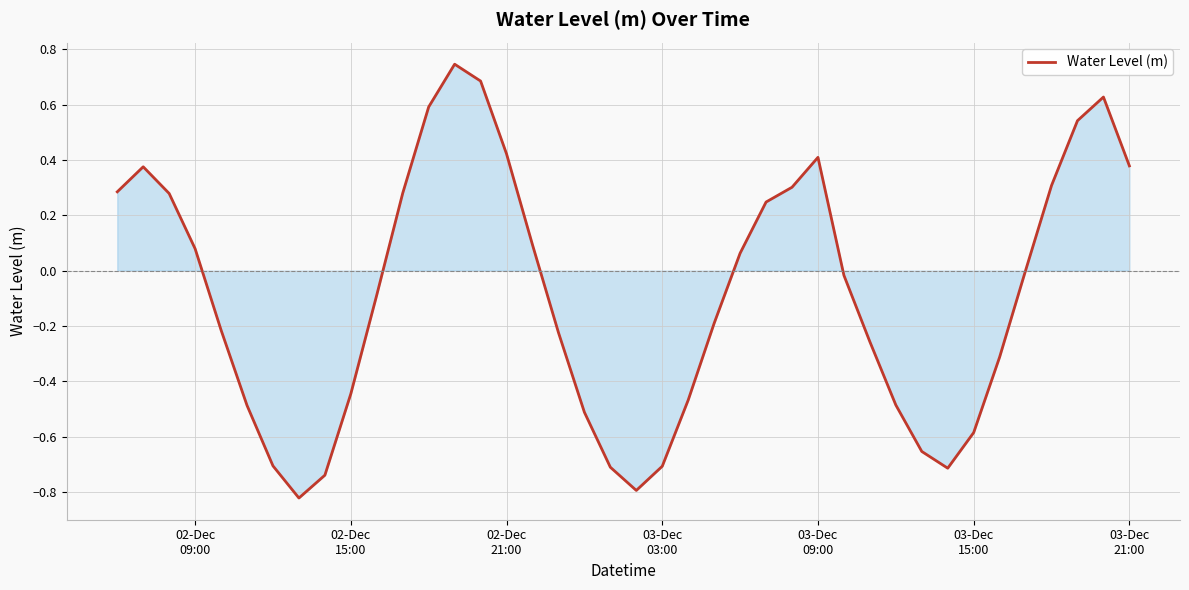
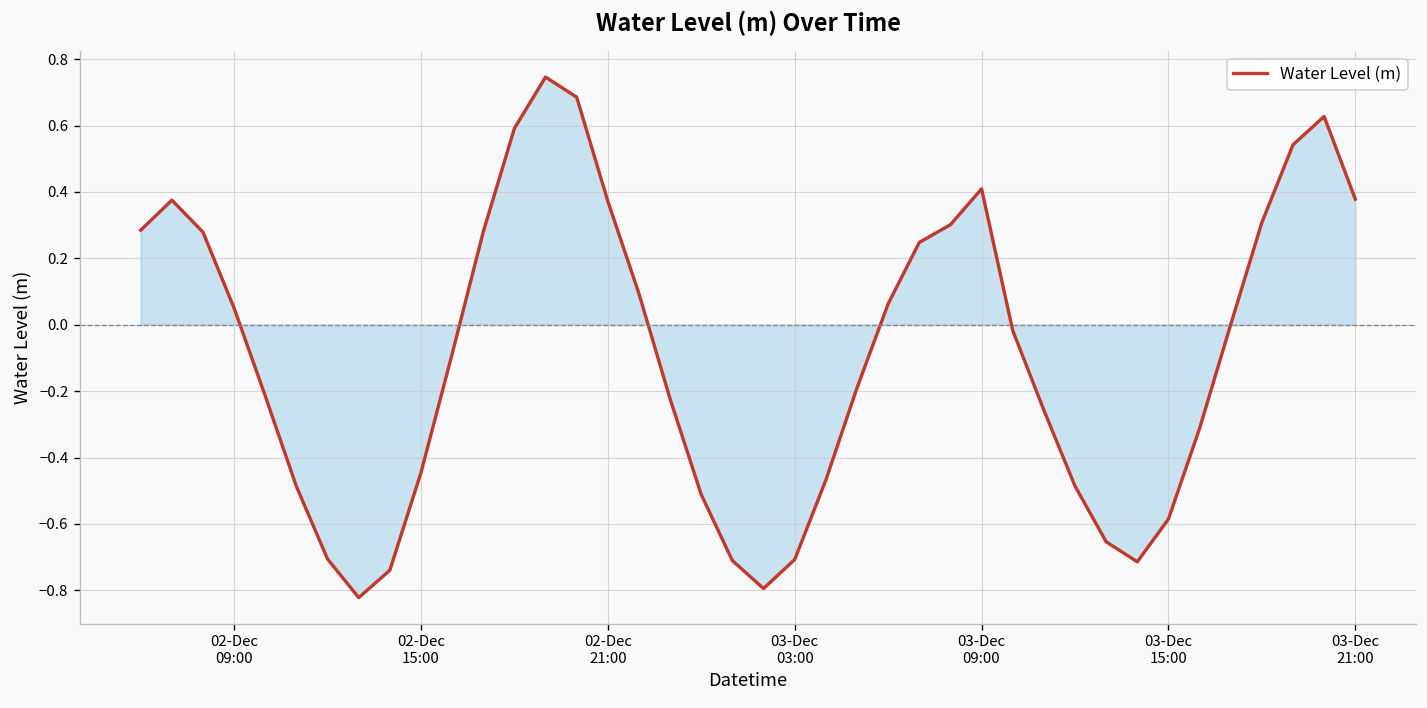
Water Level (m), 02-Dec 09:00: 0.08 -> 0.05
Water Level (m), 02-Dec 21:00: 0.42 -> 0.37
